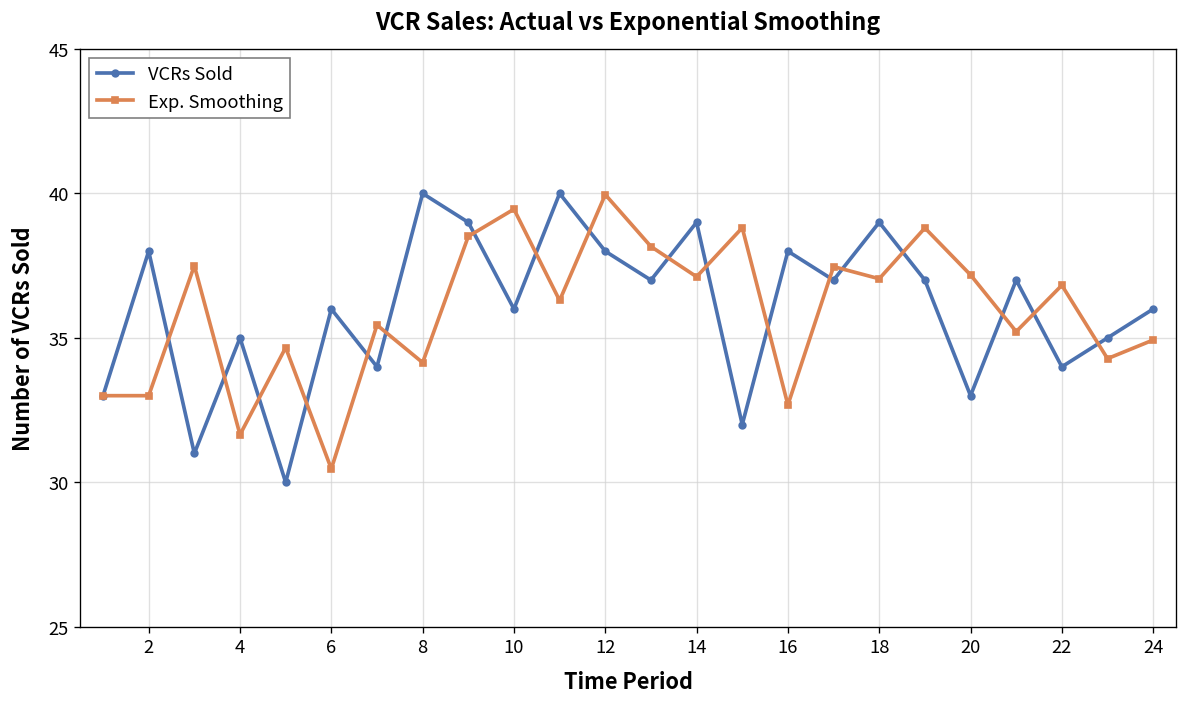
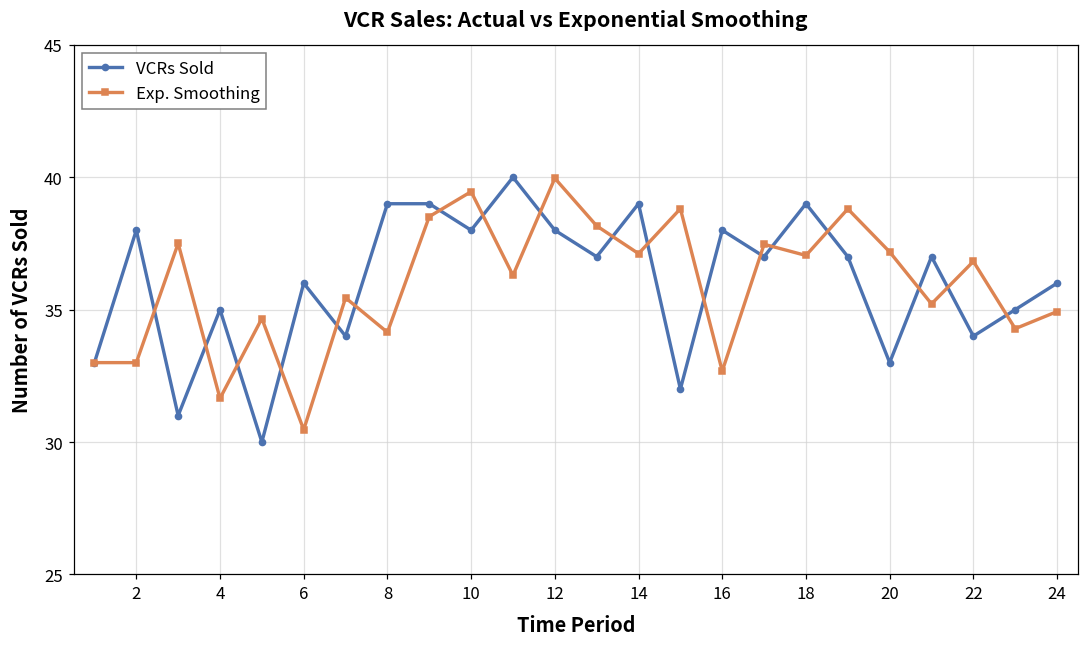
VCRs Sold, 8: 40 -> 39
VCRs Sold, 10: 36 -> 38
